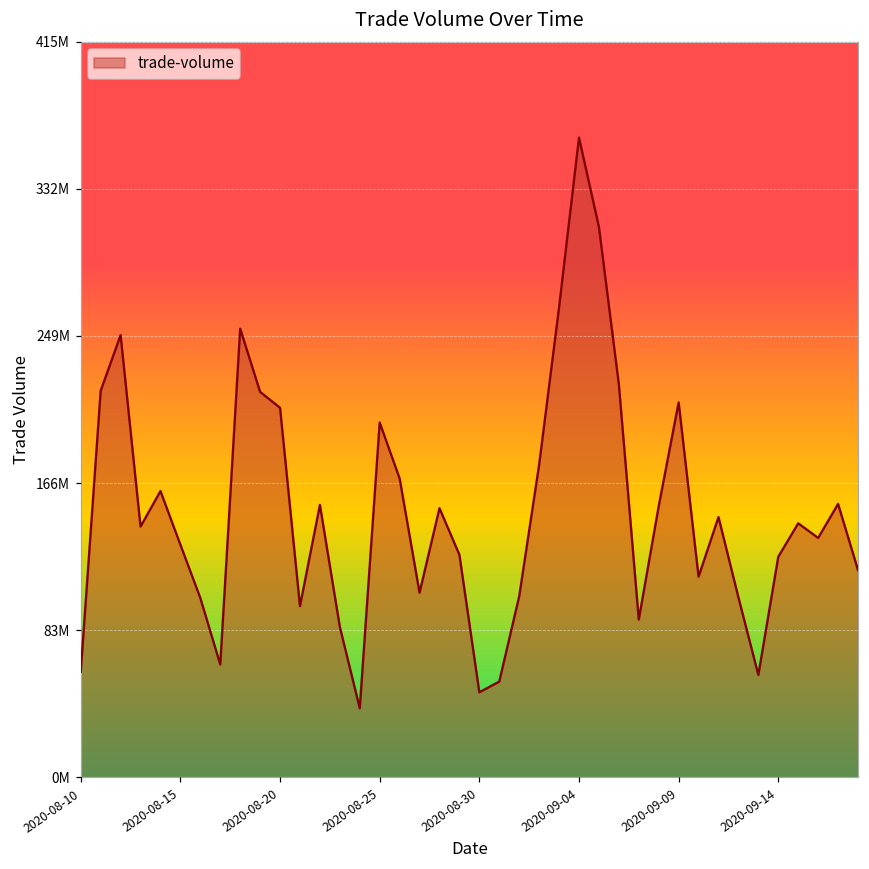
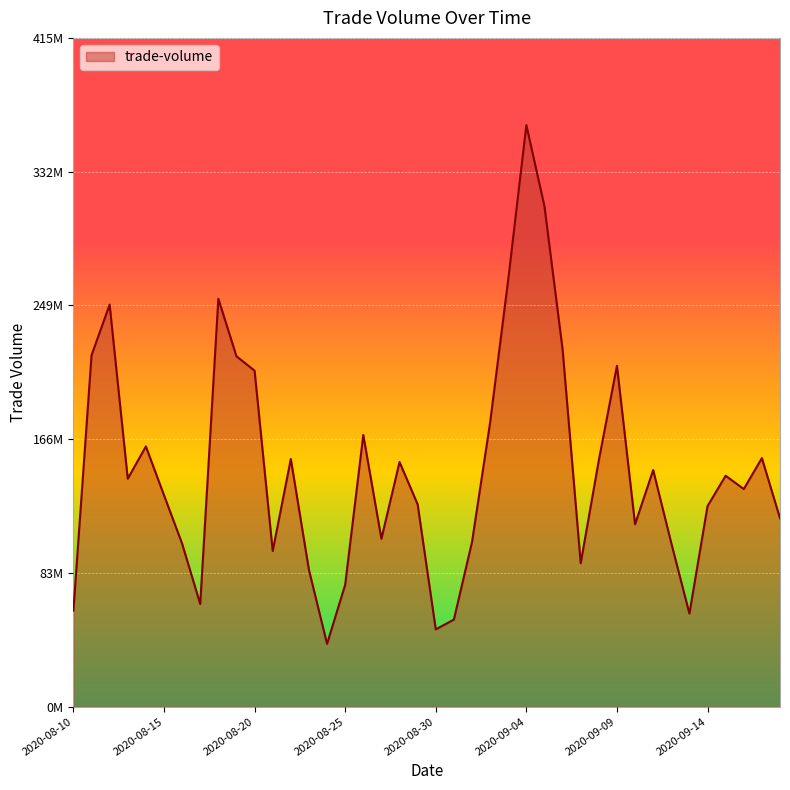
2020-08-25: 200000000 -> 76000000
